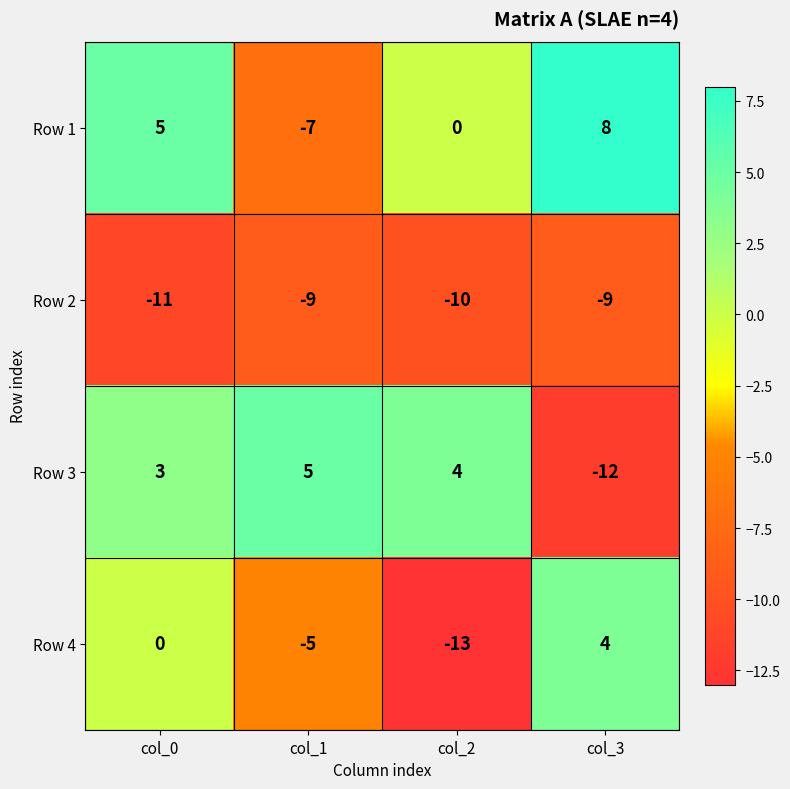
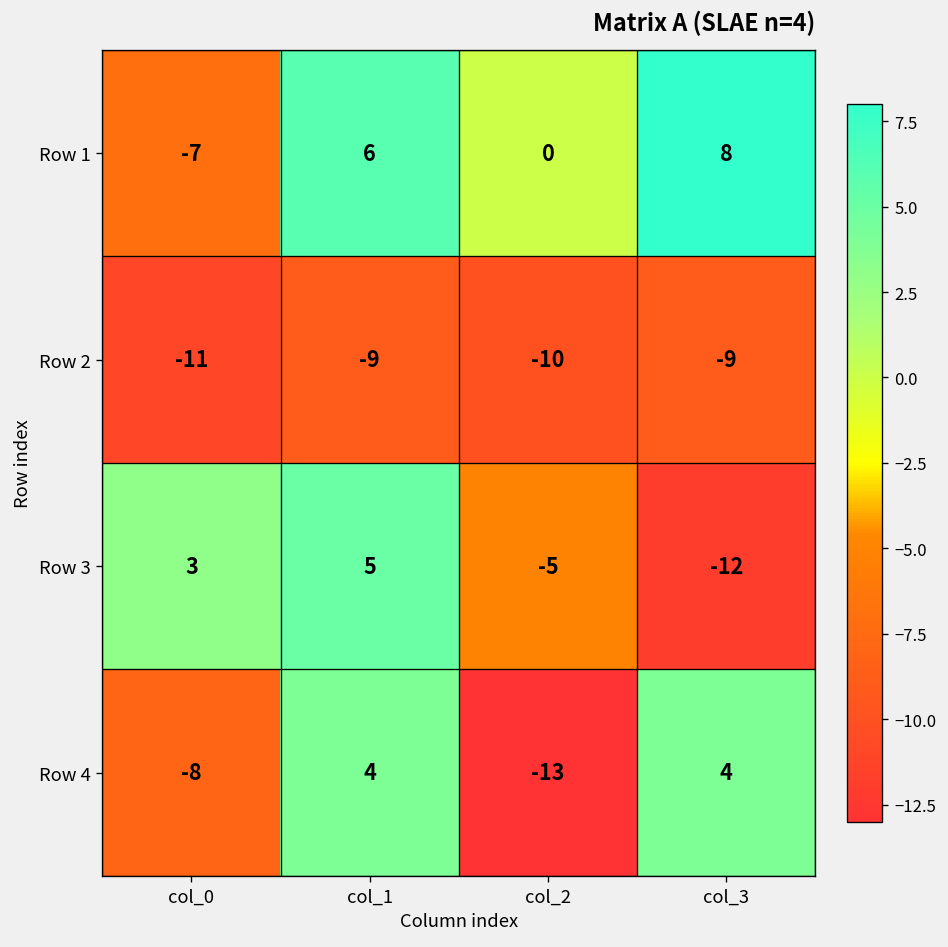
Row 1, col_0: 5 -> -7
Row 1, col_1: -7 -> 6
Row 3, col_2: 4 -> -5
Row 4, col_0: 0 -> -8
Row 4, col_1: -5 -> 4
